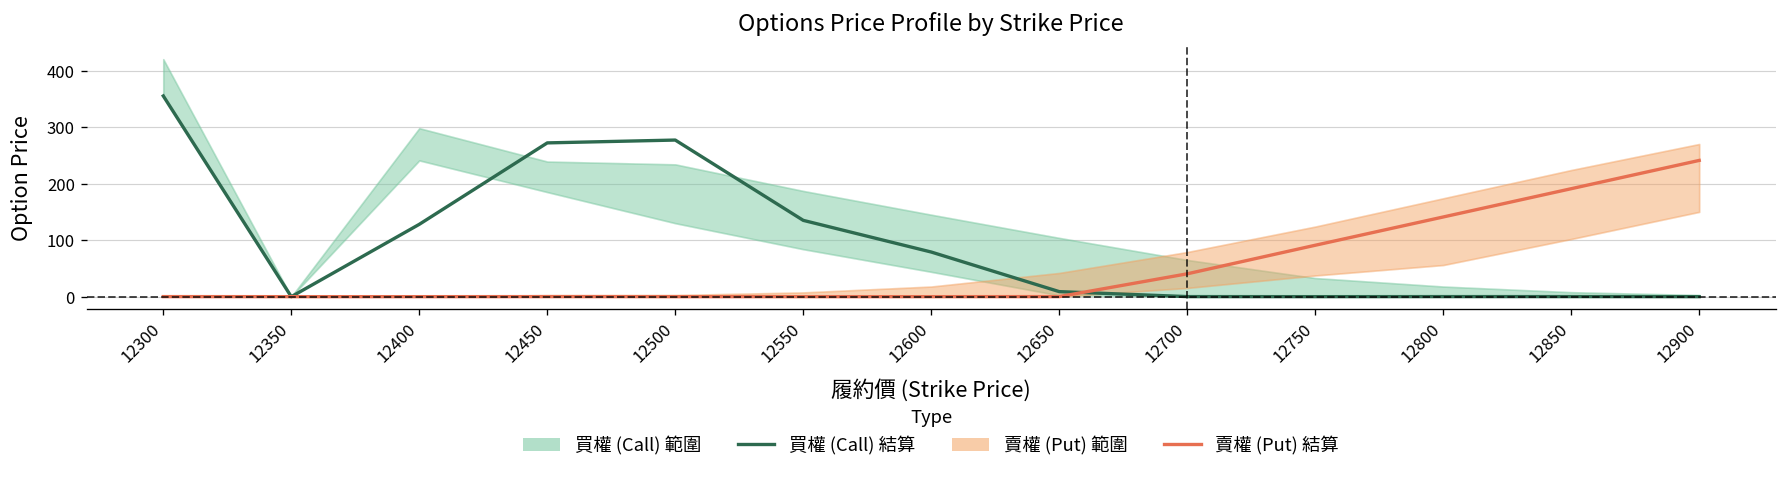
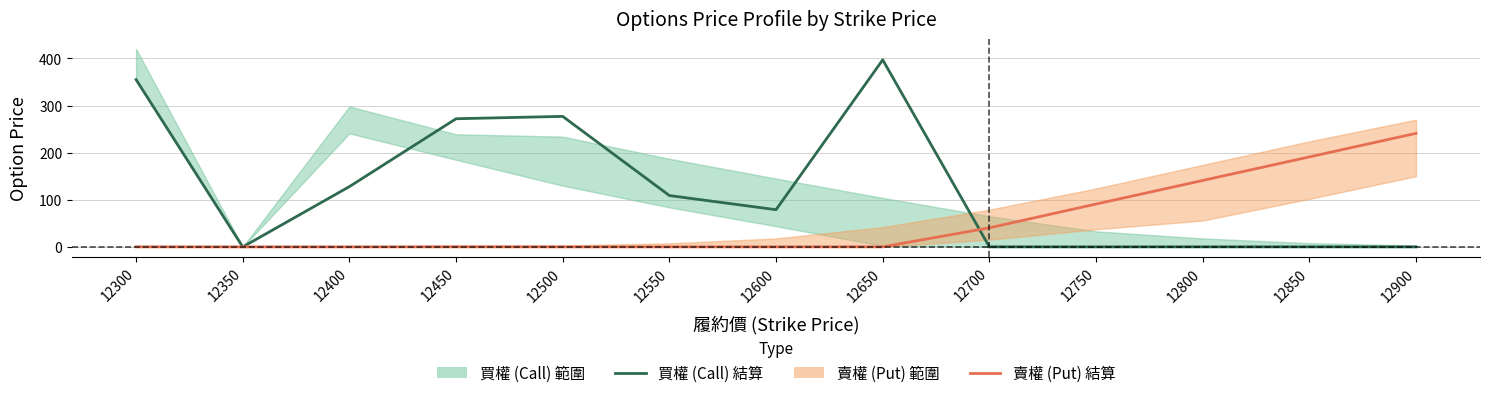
買權 (Call) 結算, 12550: 140 -> 110
買權 (Call) 結算, 12650: 10 -> 400
